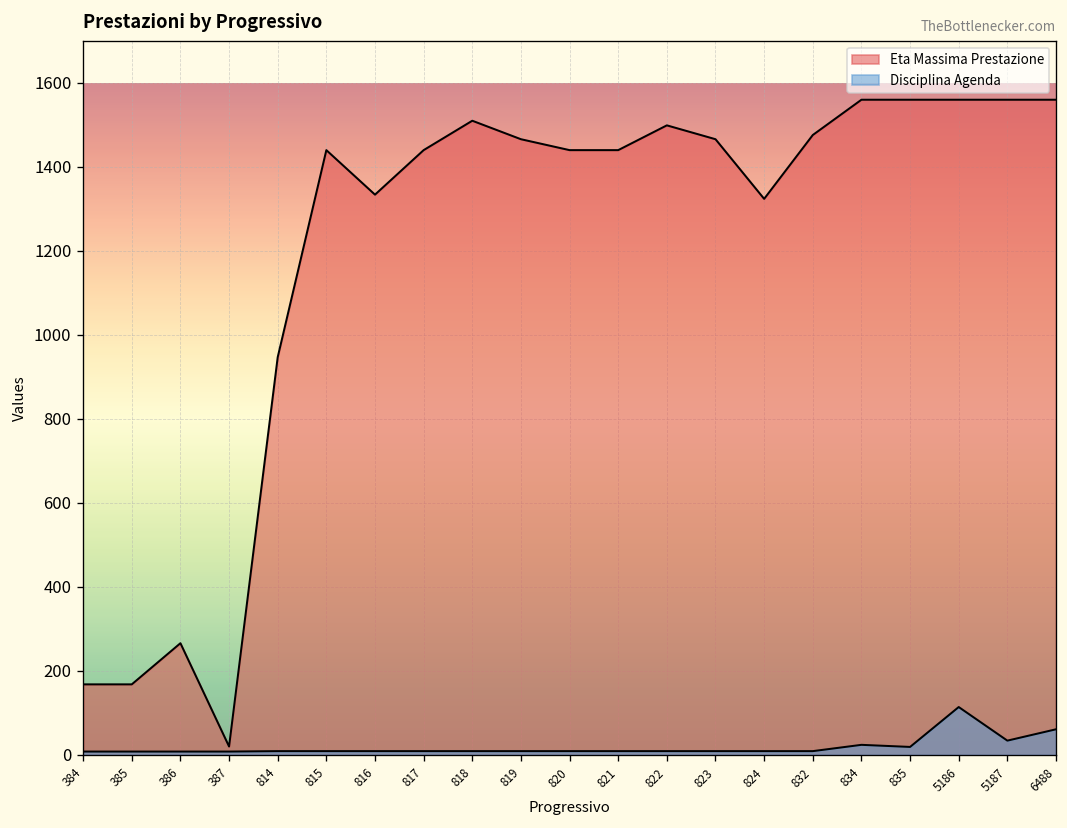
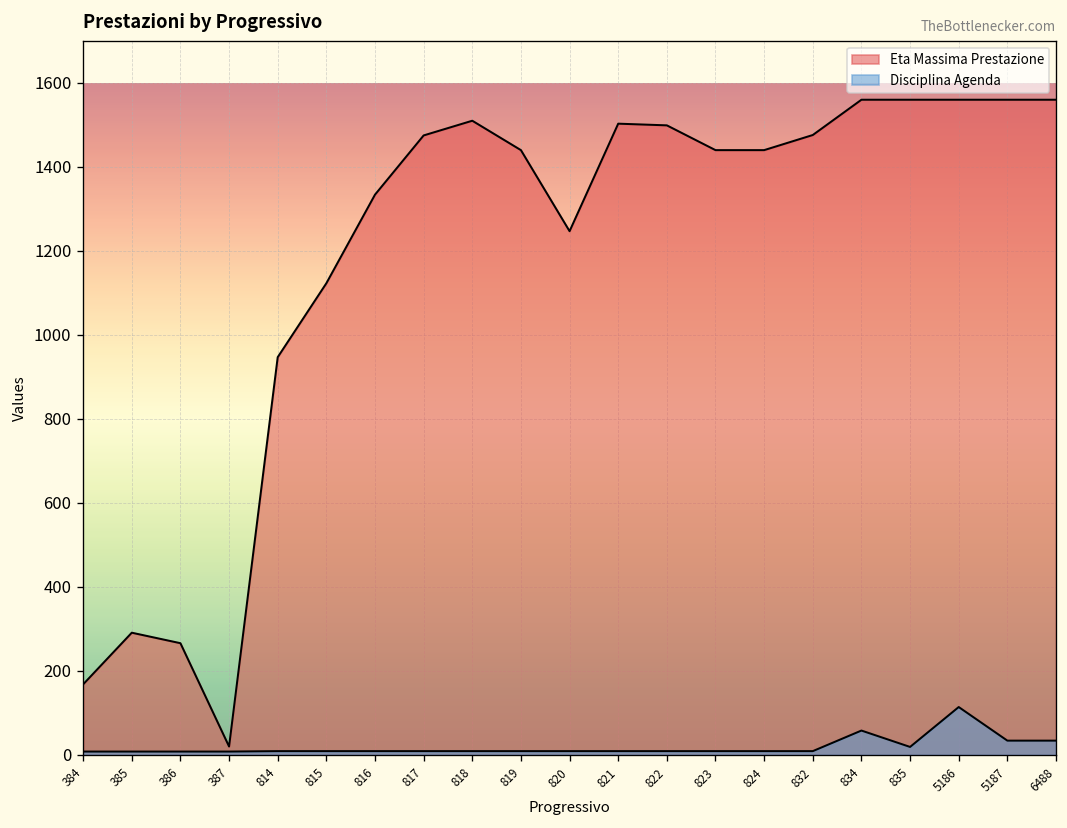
Eta Massima Prestazione, 385: 170 -> 290
Eta Massima Prestazione, 815: 1440 -> 1120
Eta Massima Prestazione, 817: 1440 -> 1480
Eta Massima Prestazione, 819: 1470 -> 1440
Eta Massima Prestazione, 820: 1440 -> 1250
Eta Massima Prestazione, 821: 1440 -> 1500
Eta Massima Prestazione, 823: 1470 -> 1440
Eta Massima Prestazione, 824: 1320 -> 1440
Disciplina Agenda, 834: 20 -> 60
Disciplina Agenda, 6488: 60 -> 30
